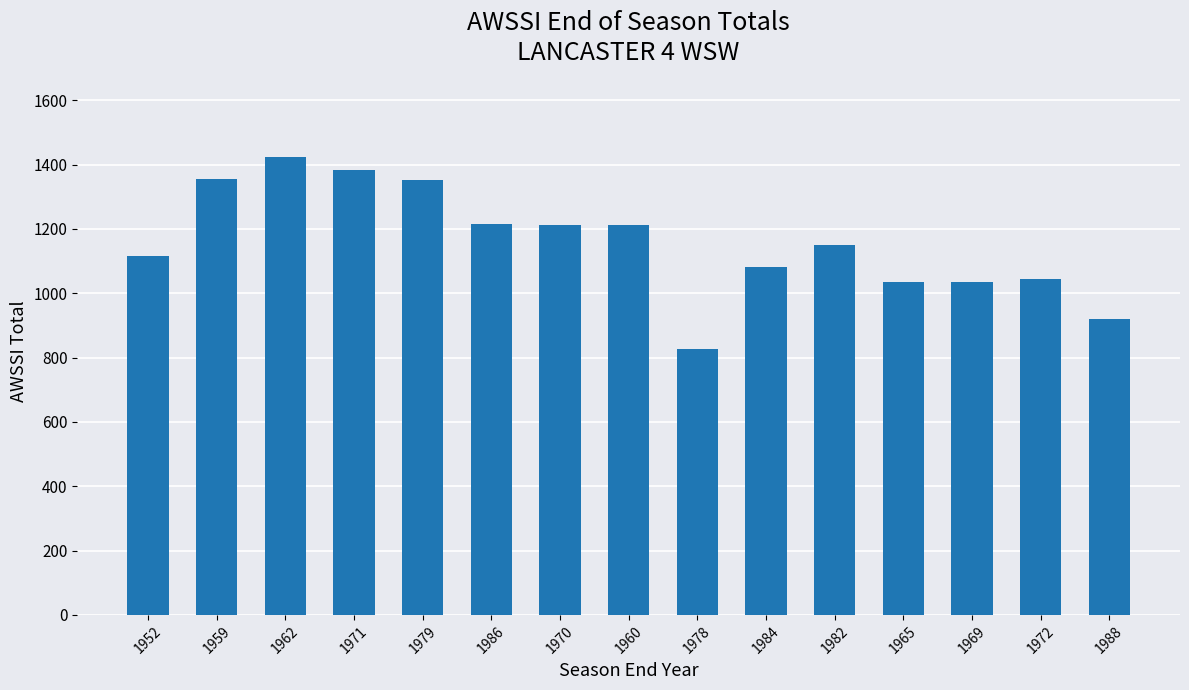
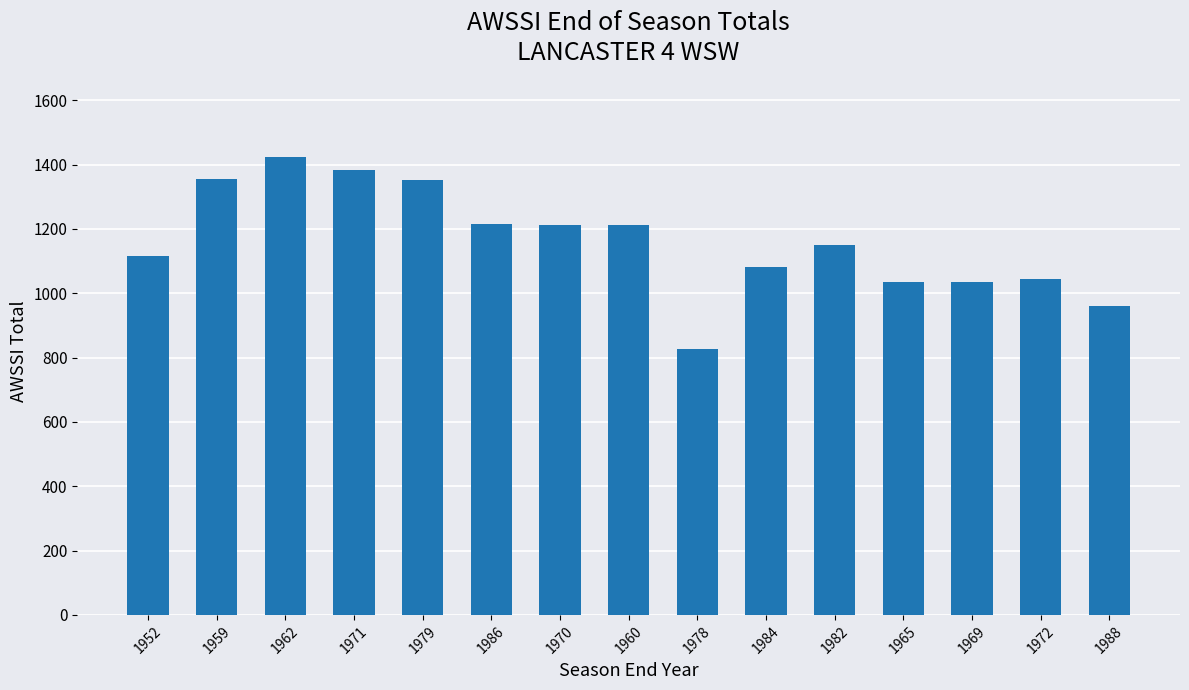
1988: 920 -> 960
